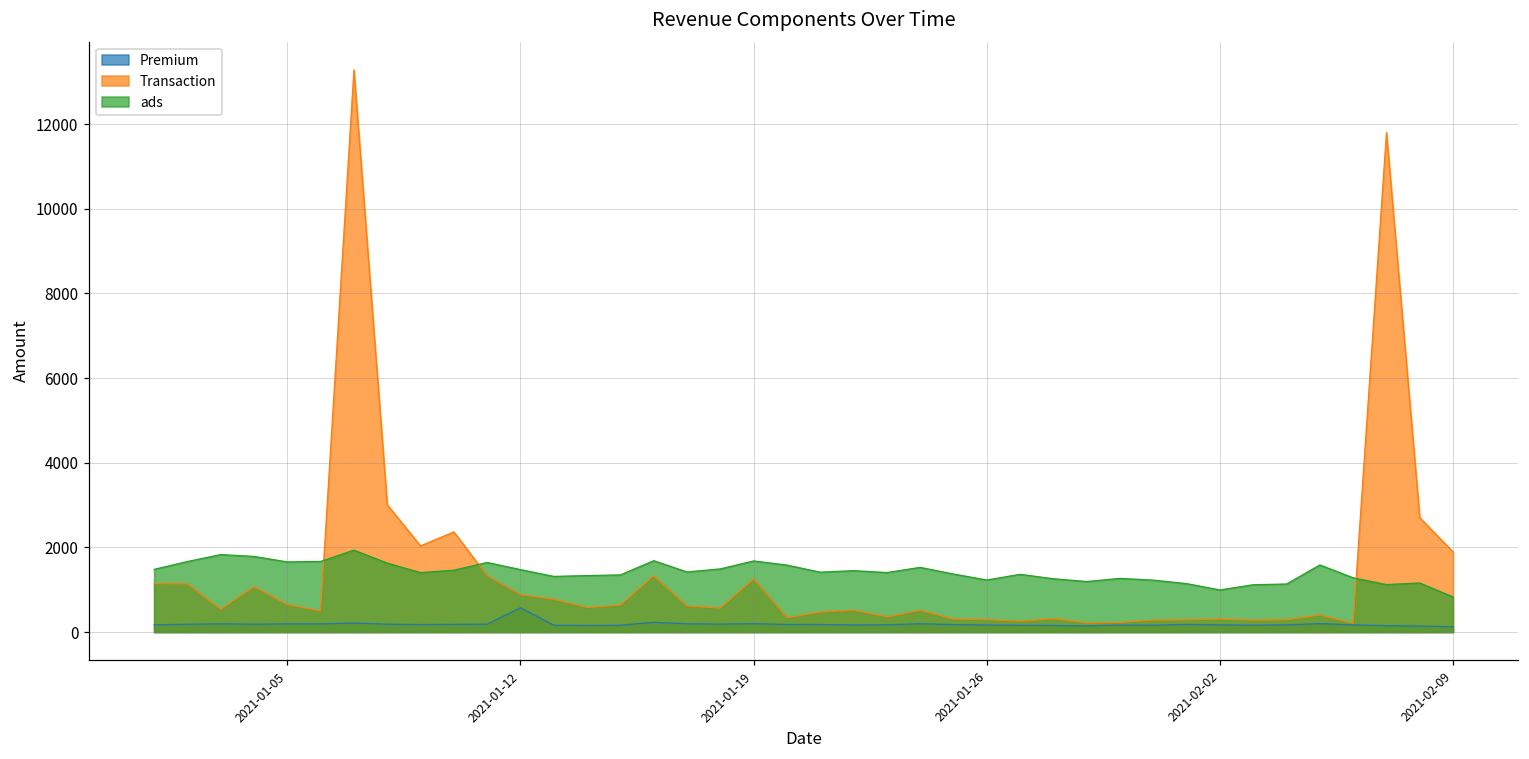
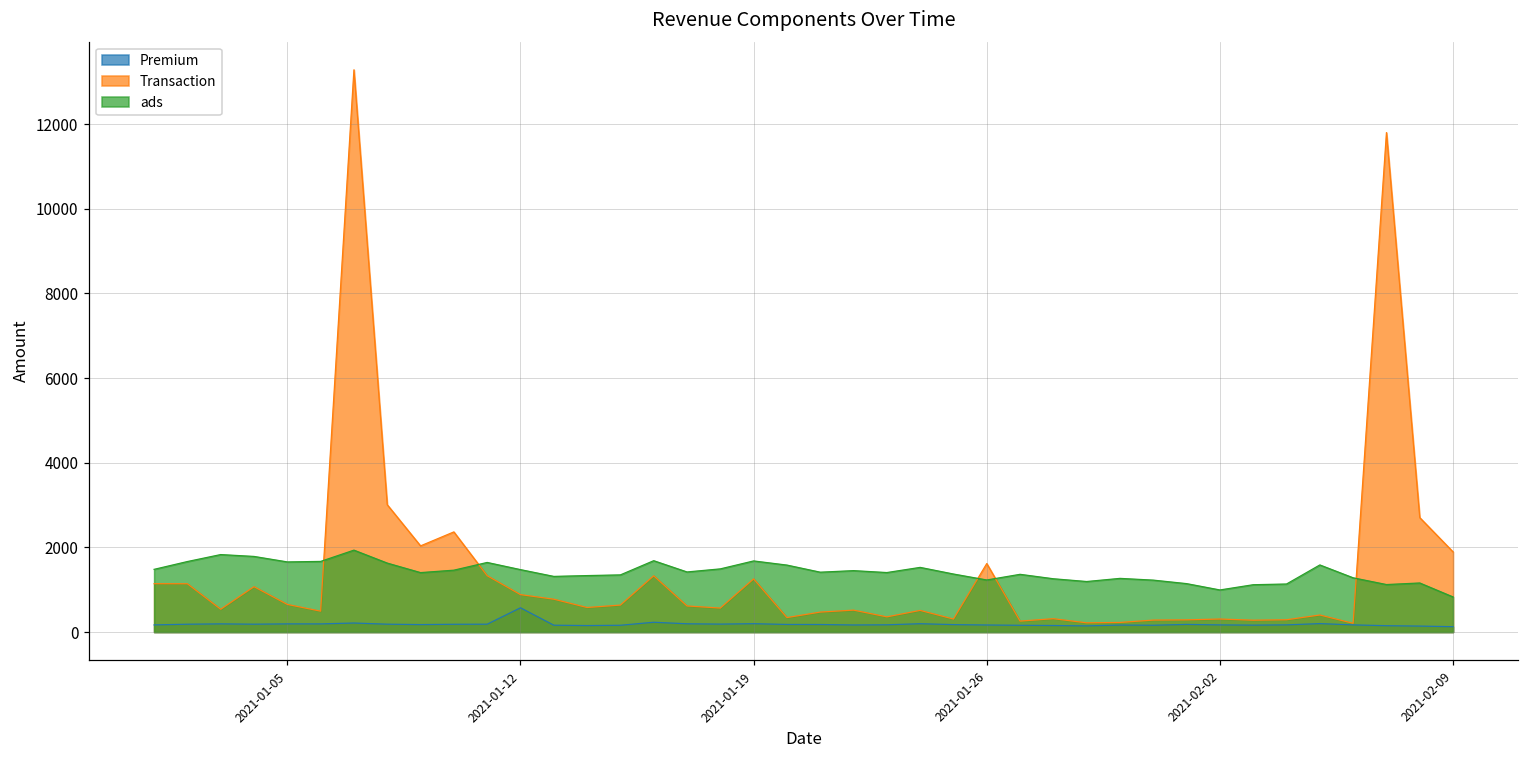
Transaction, 2021-01-26: 300 -> 1600
